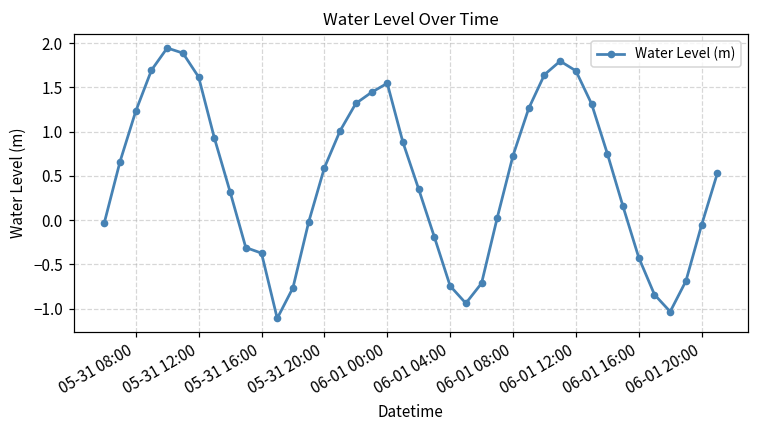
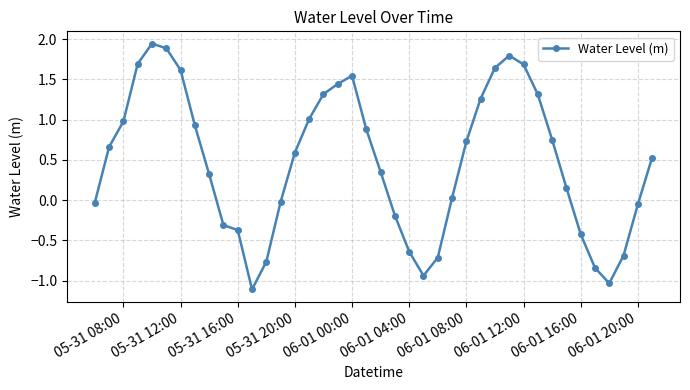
05-31 08:00: 1.2 -> 1.0
06-01 04:00: -0.7 -> -0.6
